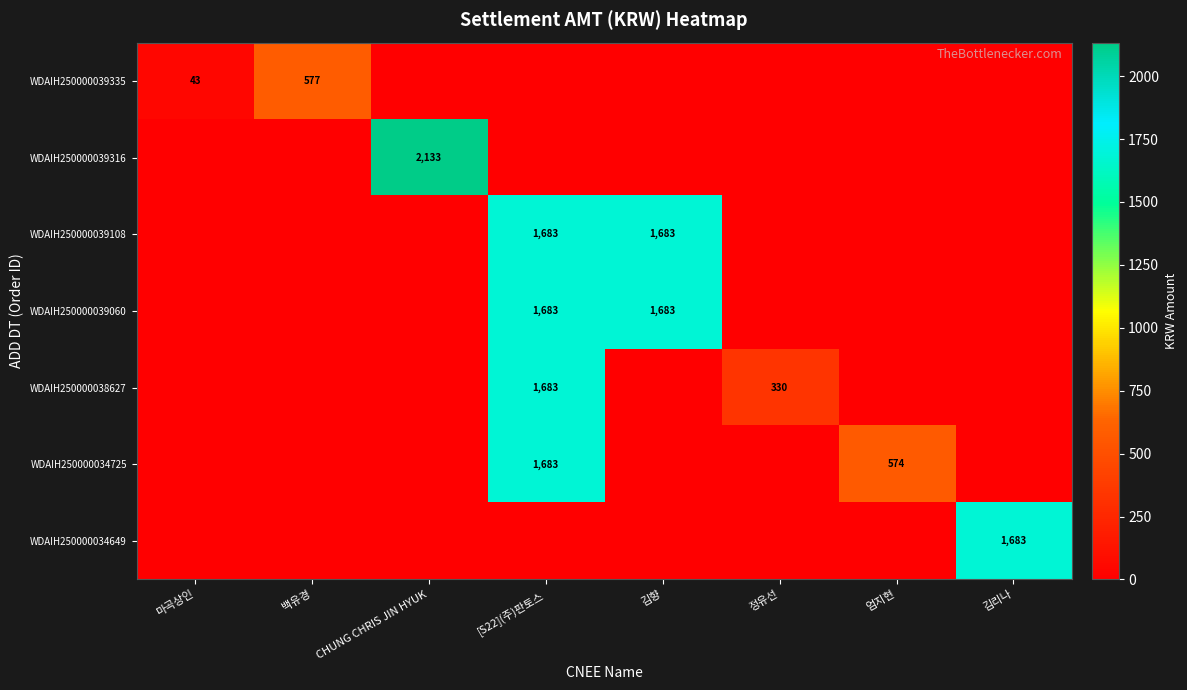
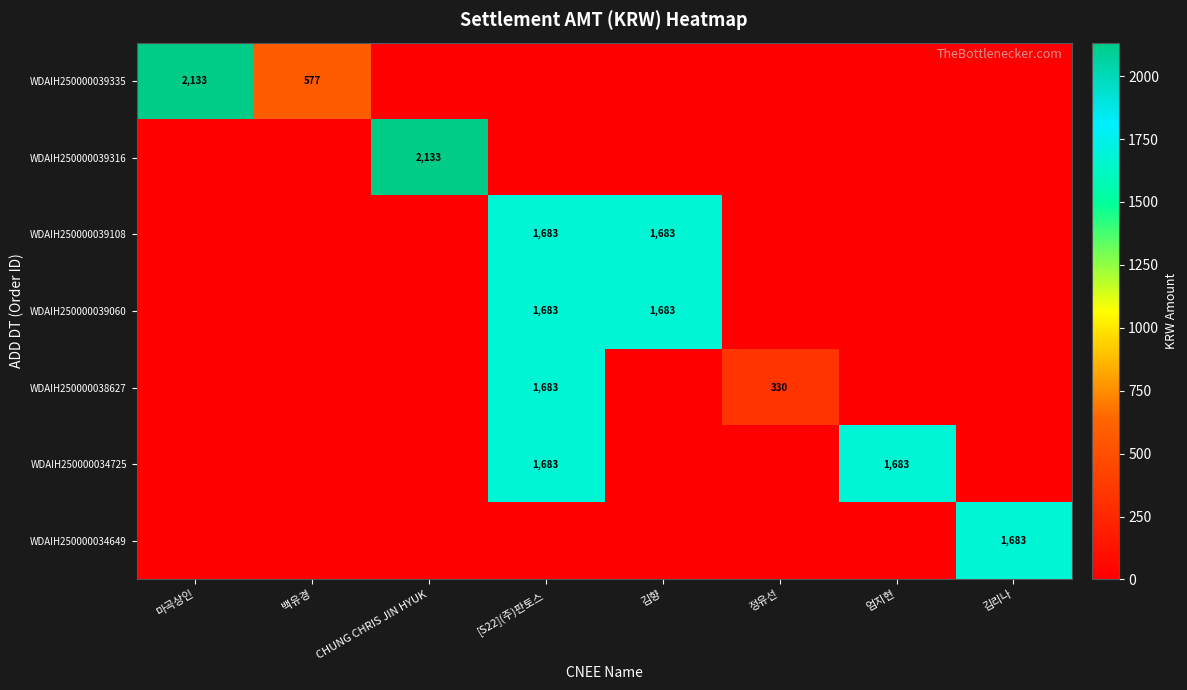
WDAIH250000039335, 마곡상인: 43 -> 2,133
WDAIH250000034725, 엄지현: 574 -> 1,683
